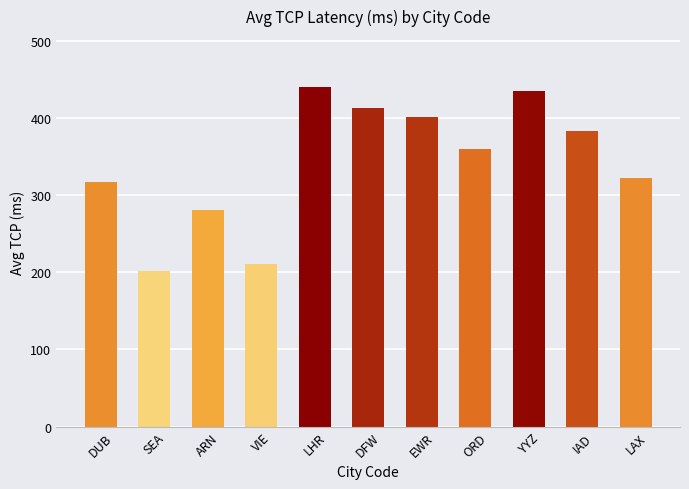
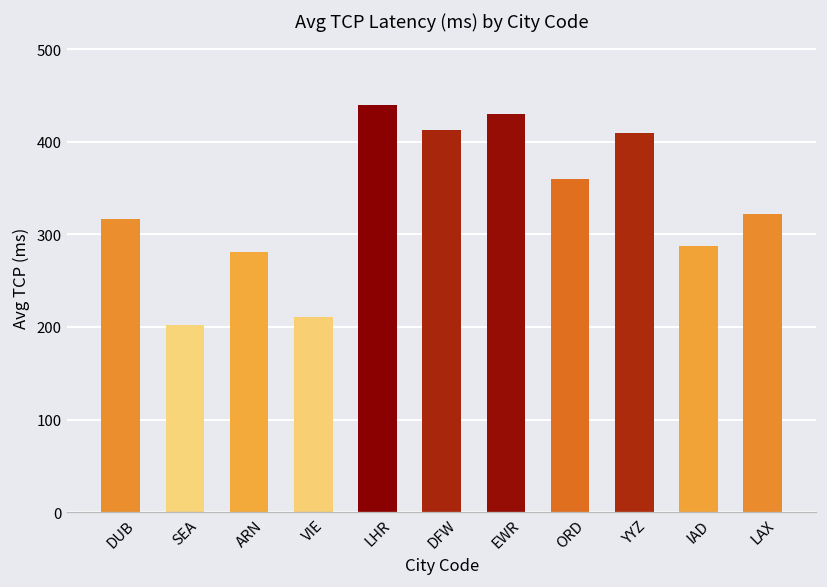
EWR: 400 -> 430
YYZ: 440 -> 410
IAD: 380 -> 290
